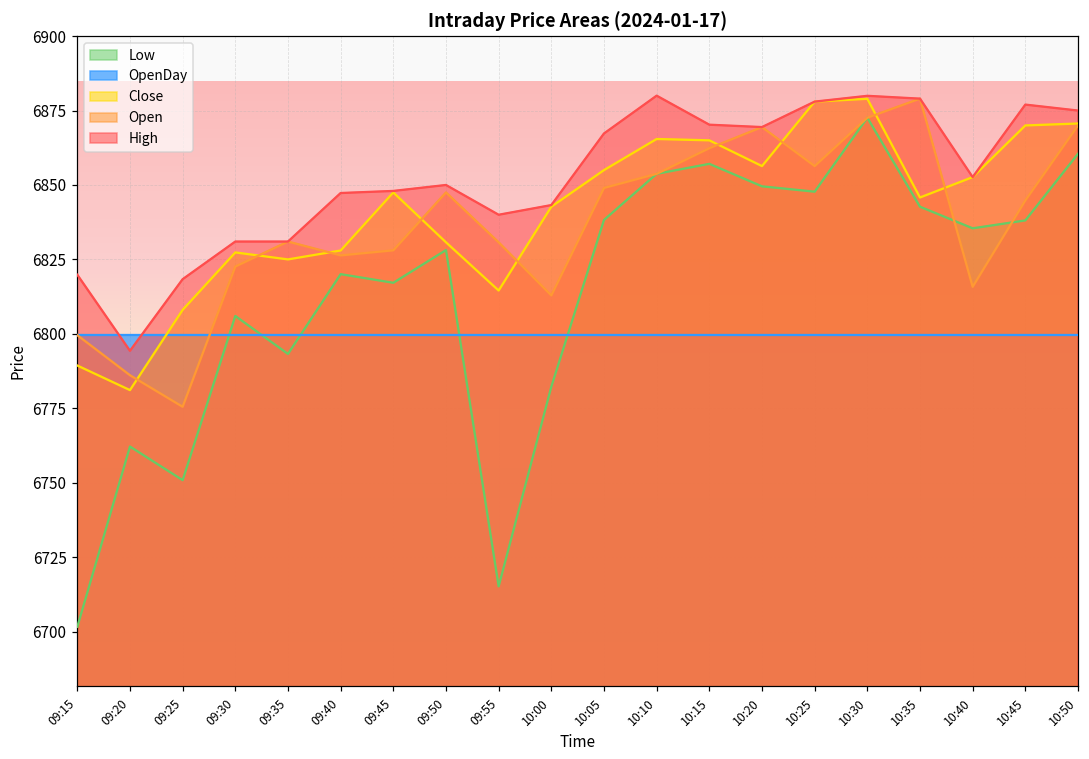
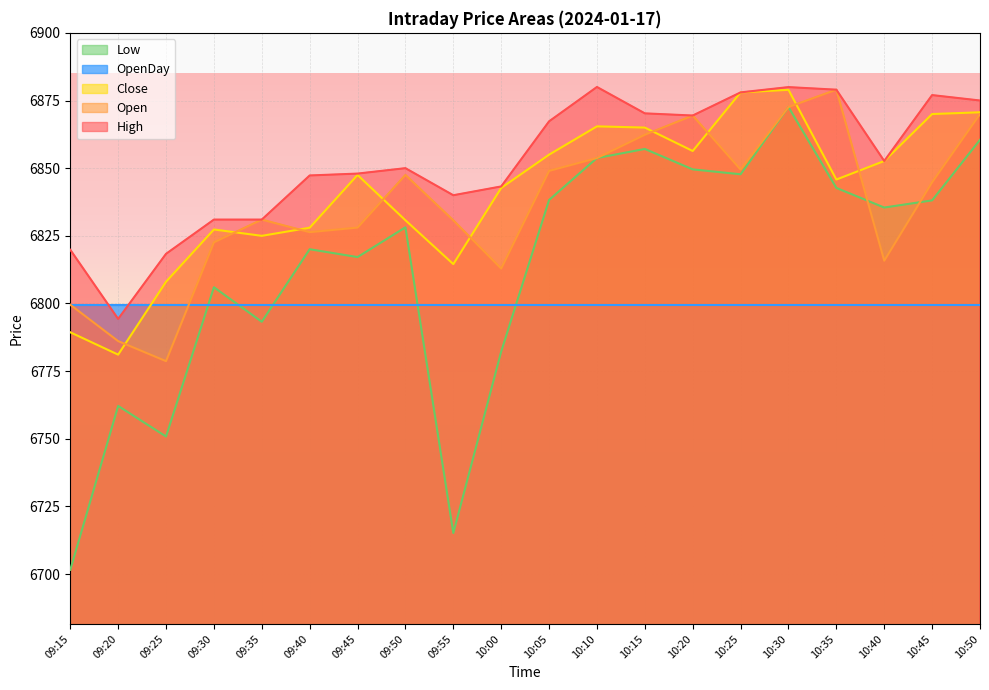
Open, 09:25: 6776 -> 6779
Open, 10:25: 6856 -> 6849
